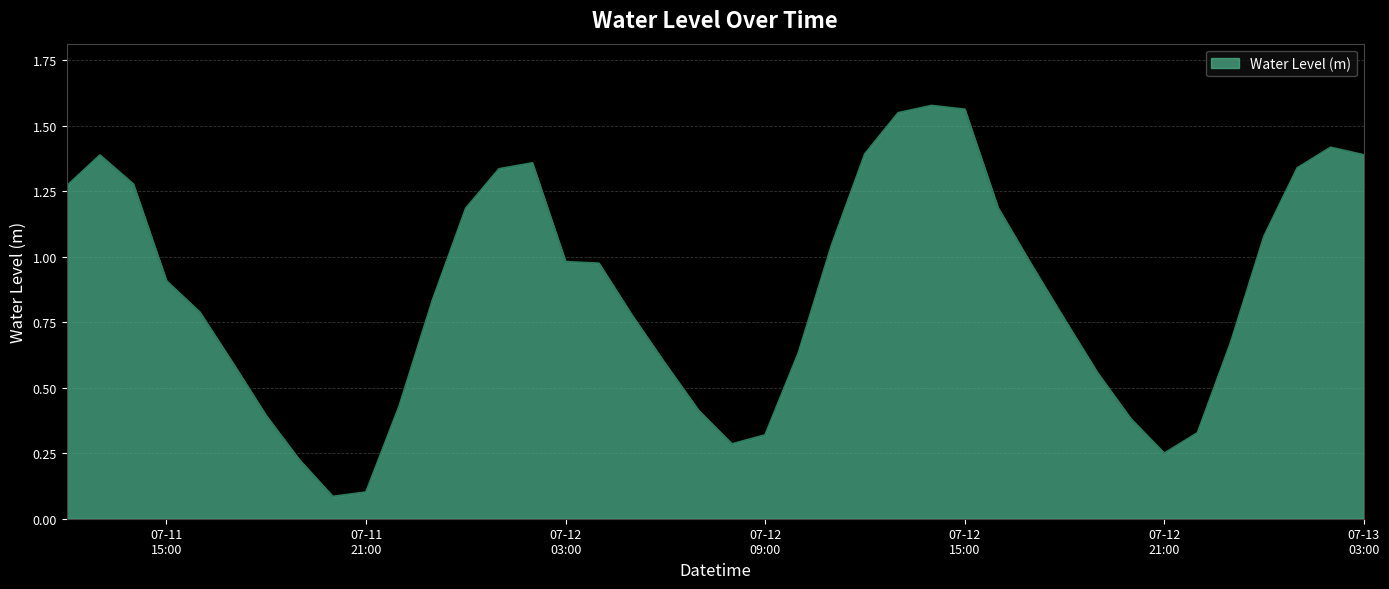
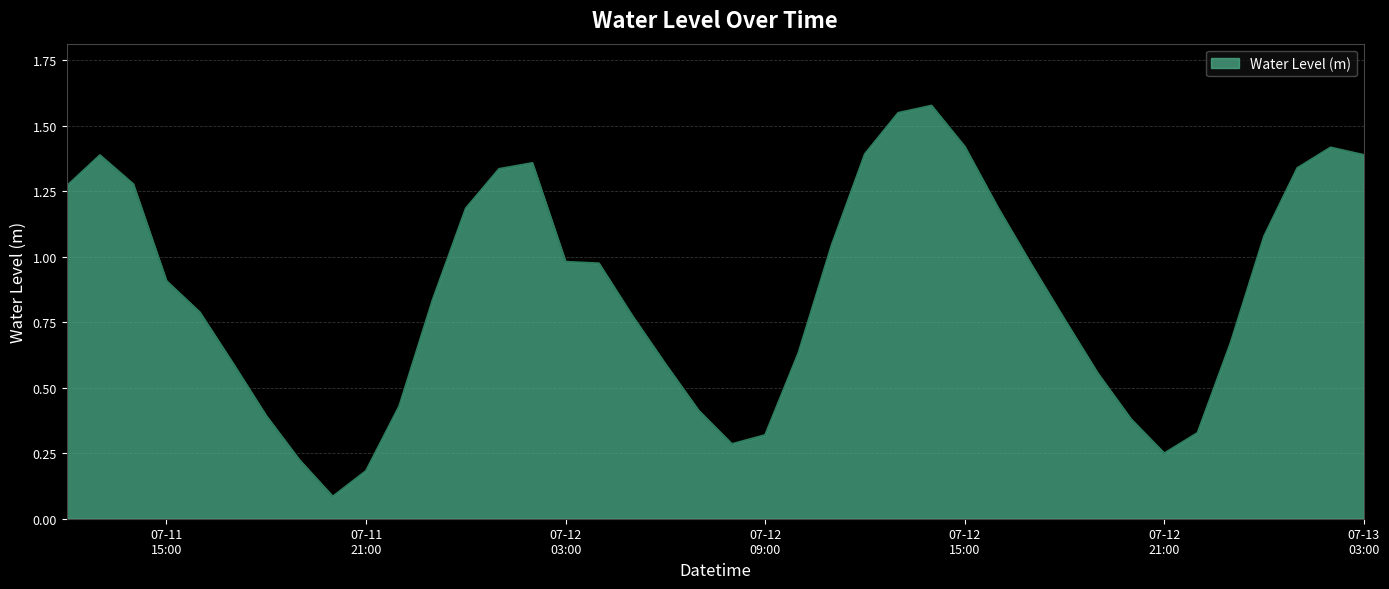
07-11 21:00: 0.10 -> 0.18
07-12 15:00: 1.56 -> 1.42
